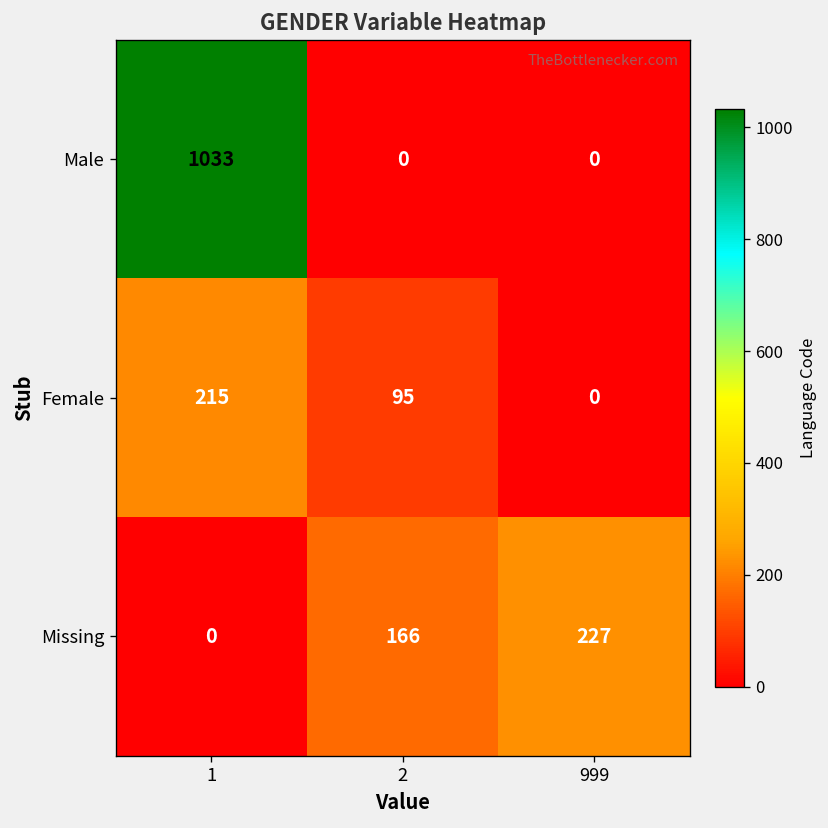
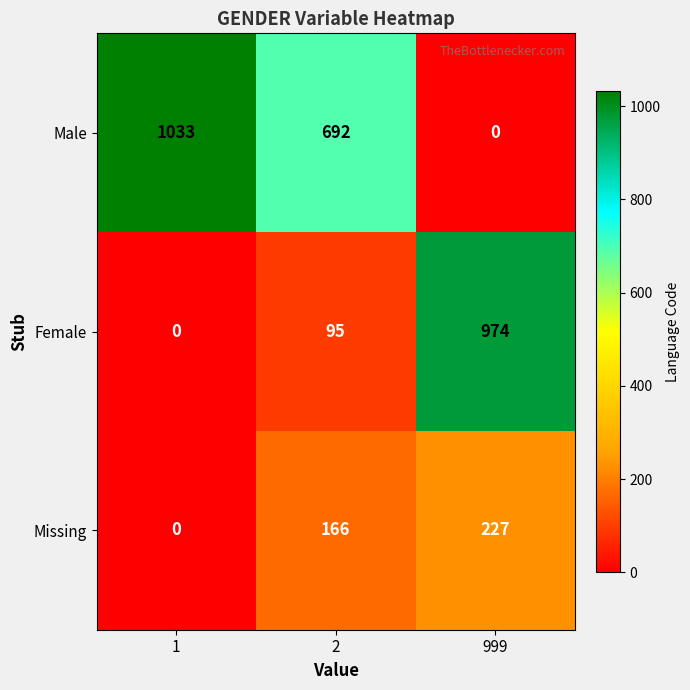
Male, 2: 0 -> 692
Female, 1: 215 -> 0
Female, 999: 0 -> 974
